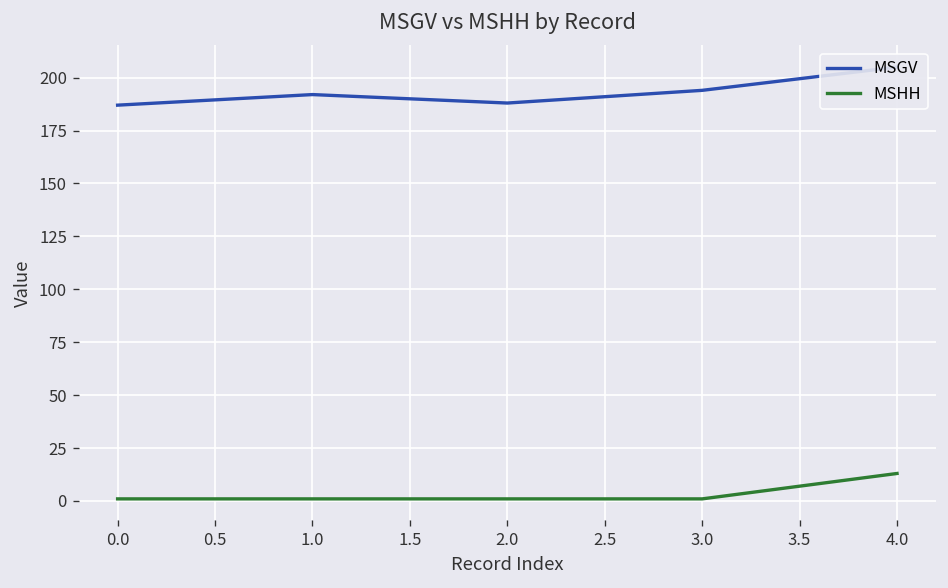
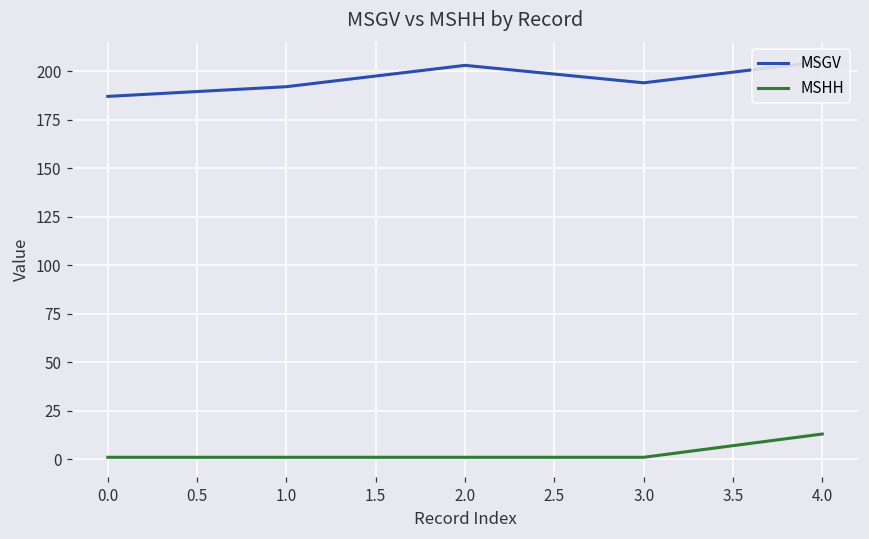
MSGV, 2.0: 188 -> 203
